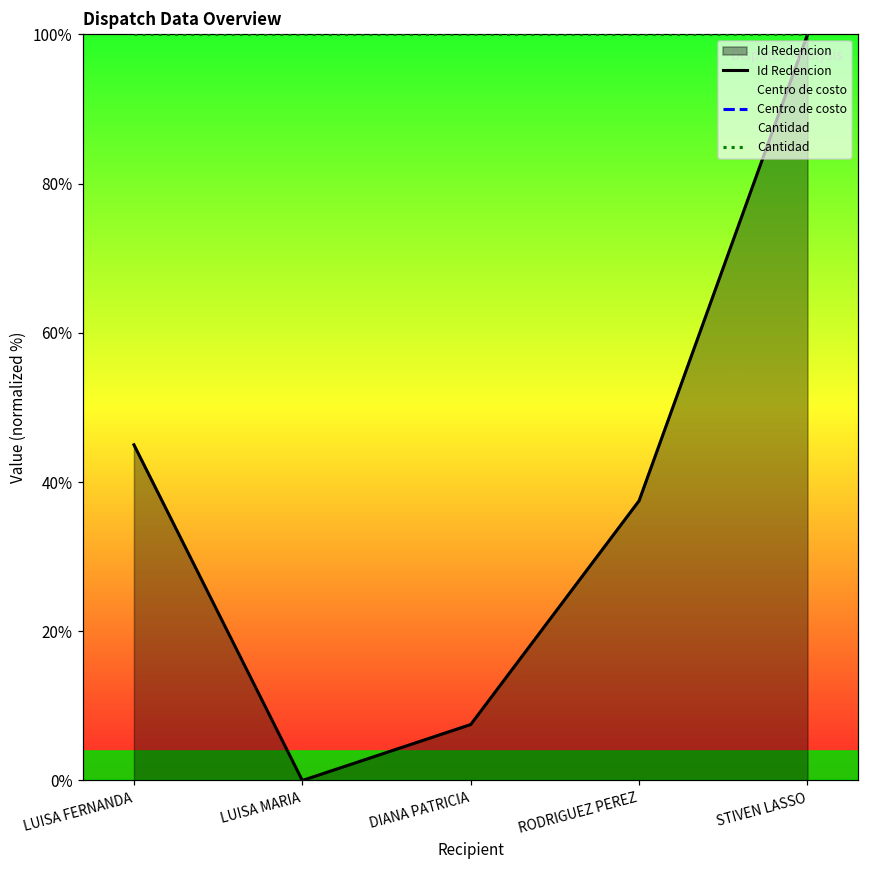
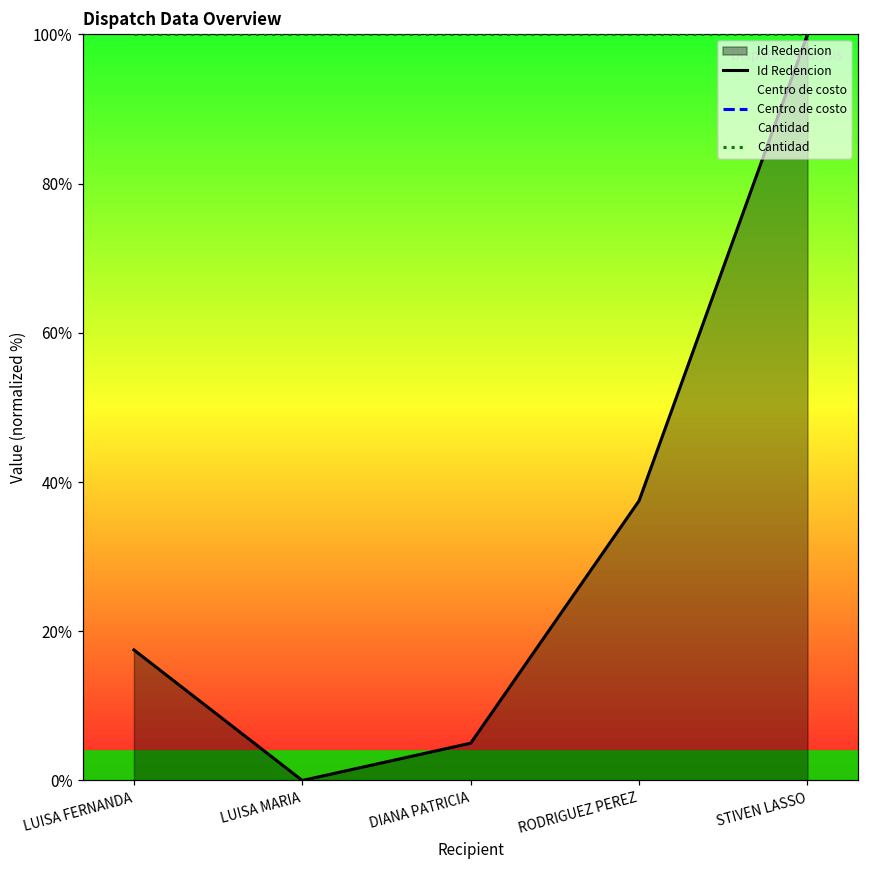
Id Redencion, LUISA FERNANDA: 45% -> 18%
Id Redencion, DIANA PATRICIA: 8% -> 5%
